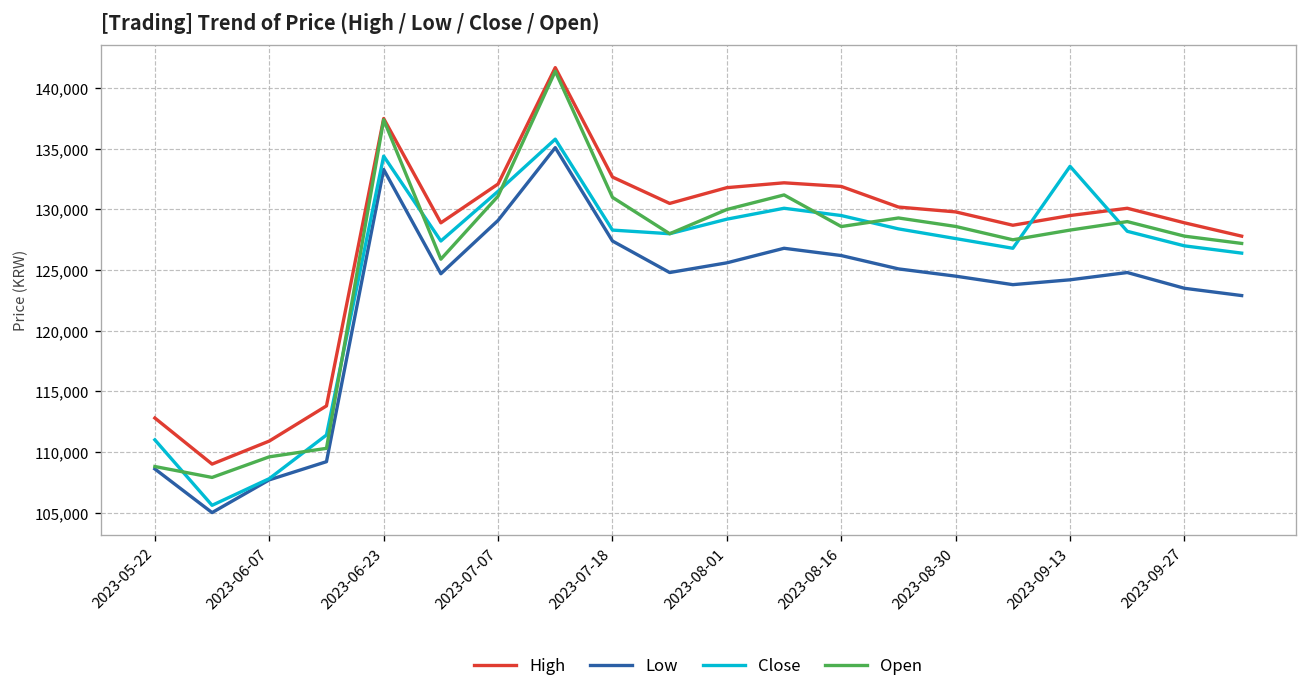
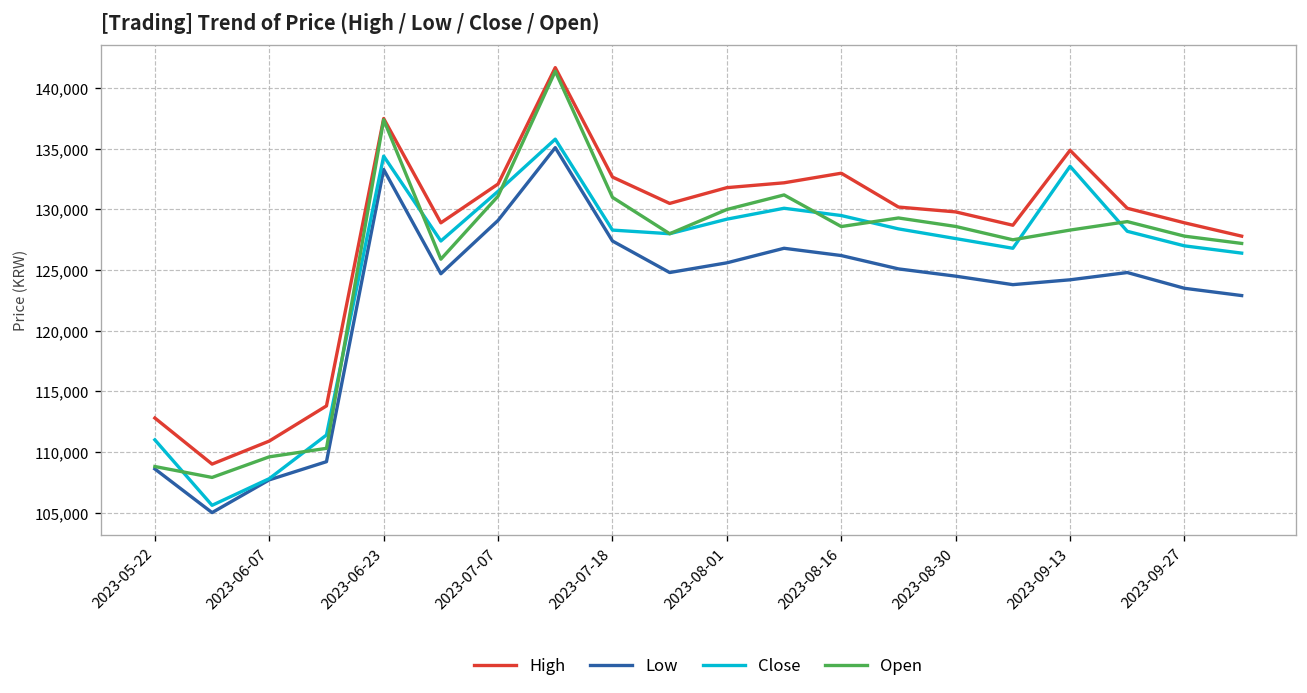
High, 2023-08-16: 131,900 -> 133,000
High, 2023-09-13: 129,500 -> 134,900
